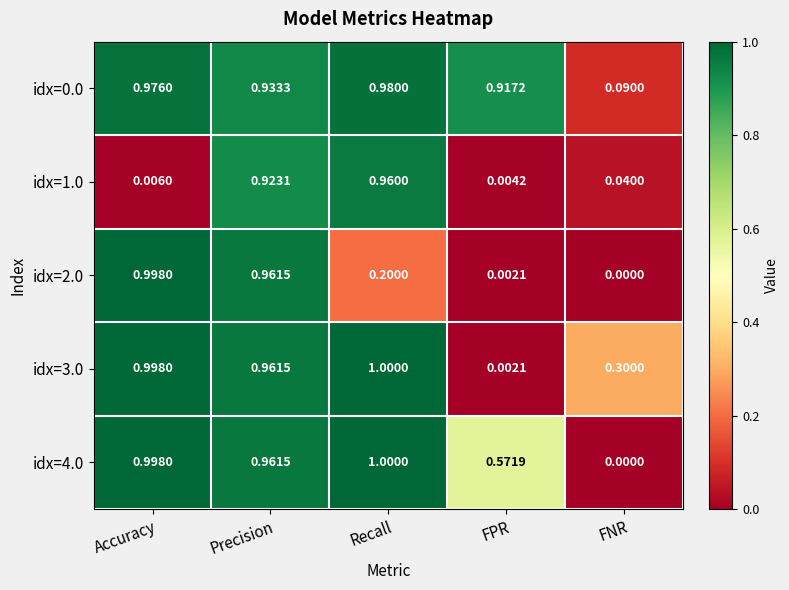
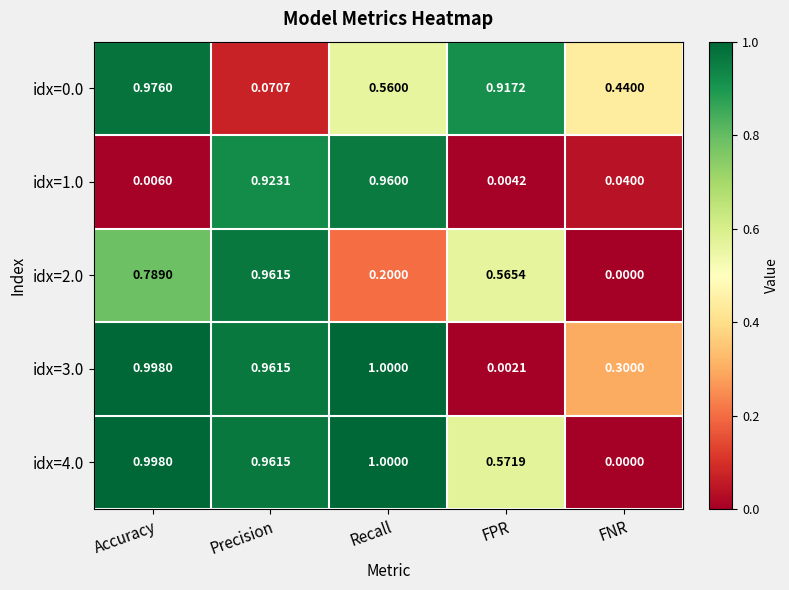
idx=0.0, Precision: 0.9333 -> 0.0707
idx=0.0, Recall: 0.9800 -> 0.5600
idx=0.0, FNR: 0.0900 -> 0.4400
idx=2.0, Accuracy: 0.9980 -> 0.7890
idx=2.0, FPR: 0.0021 -> 0.5654
